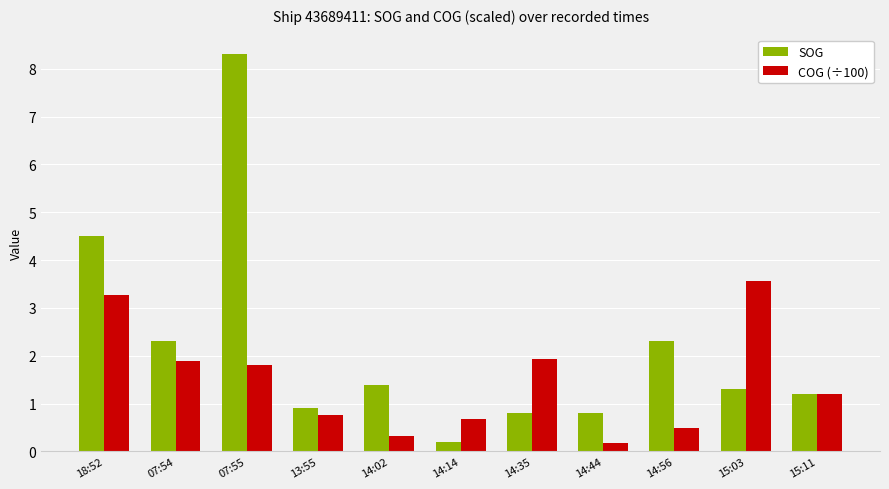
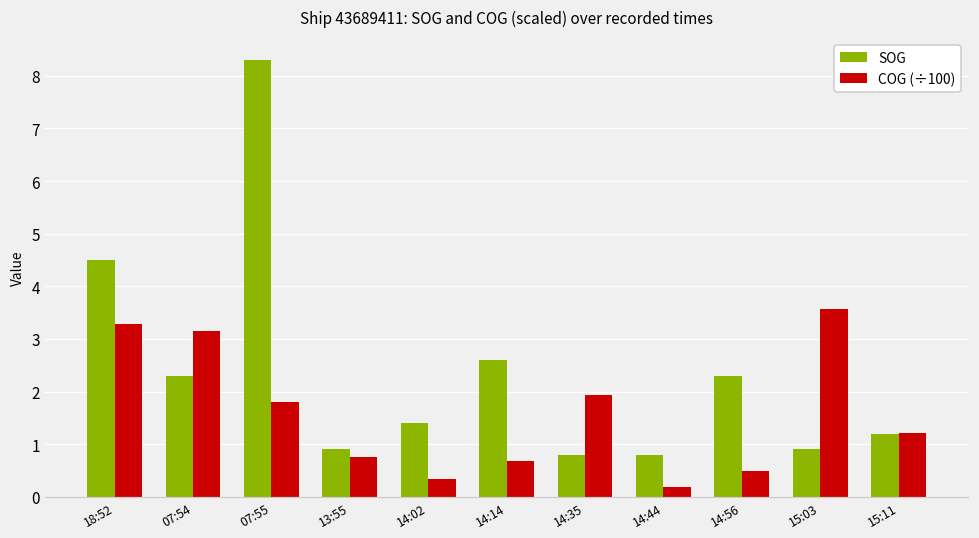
COG (÷100), 07:54: 1.9 -> 3.2
SOG, 14:14: 0.2 -> 2.6
SOG, 15:03: 1.3 -> 0.9
